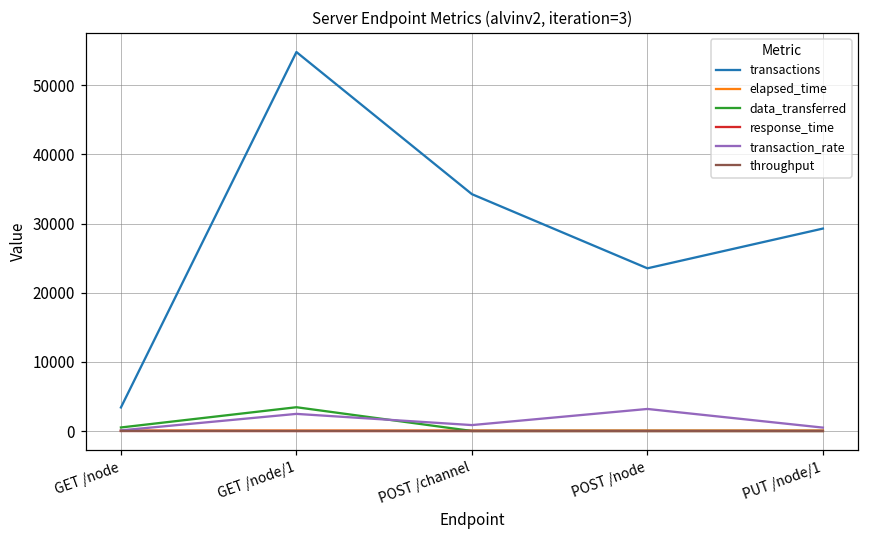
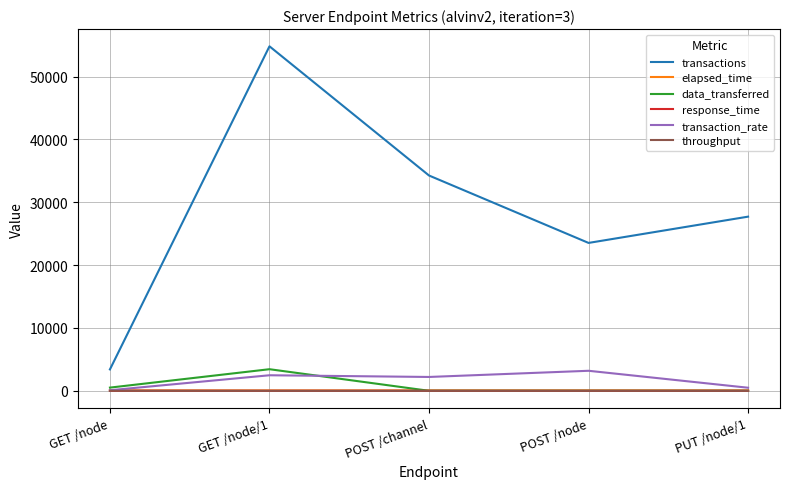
transaction_rate, POST /channel: 1000 -> 2000
transactions, PUT /node/1: 29000 -> 28000
